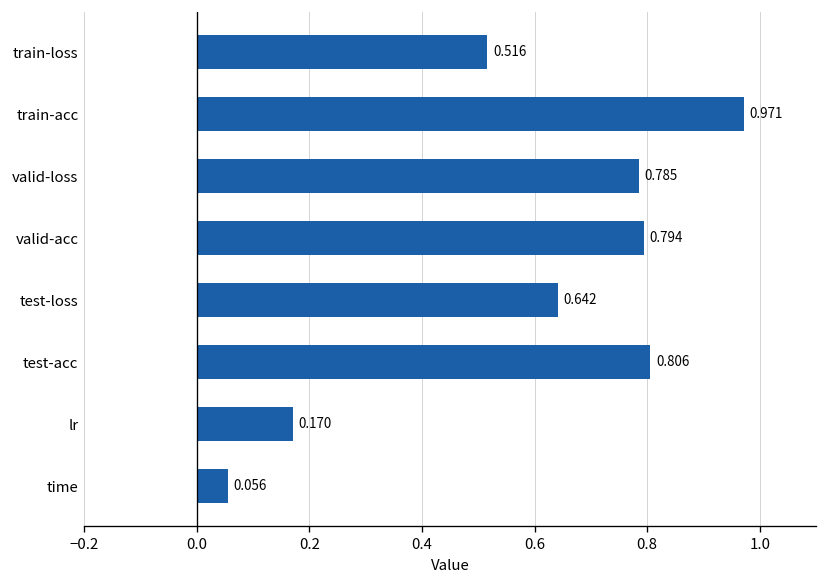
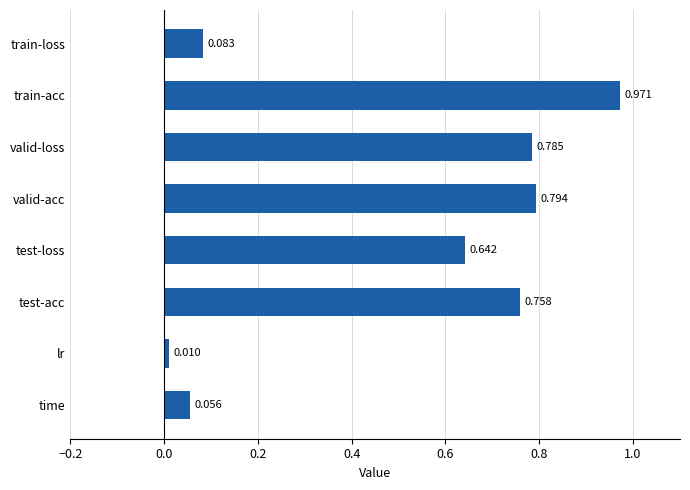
train-loss: 0.516 -> 0.083
test-acc: 0.806 -> 0.758
lr: 0.170 -> 0.010
